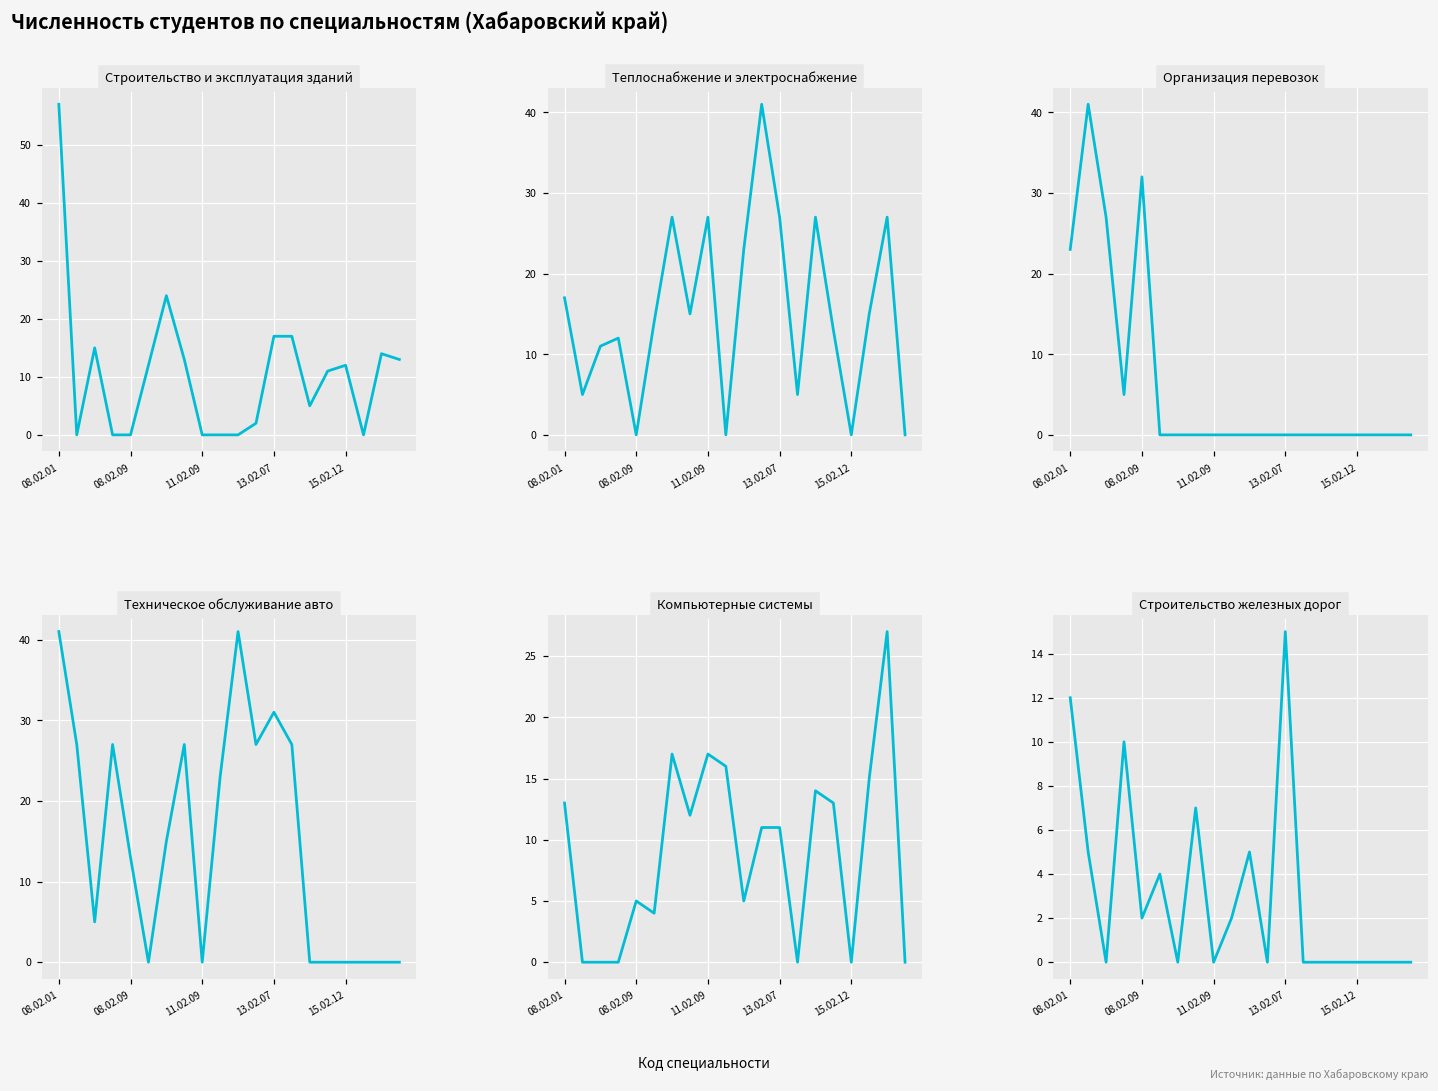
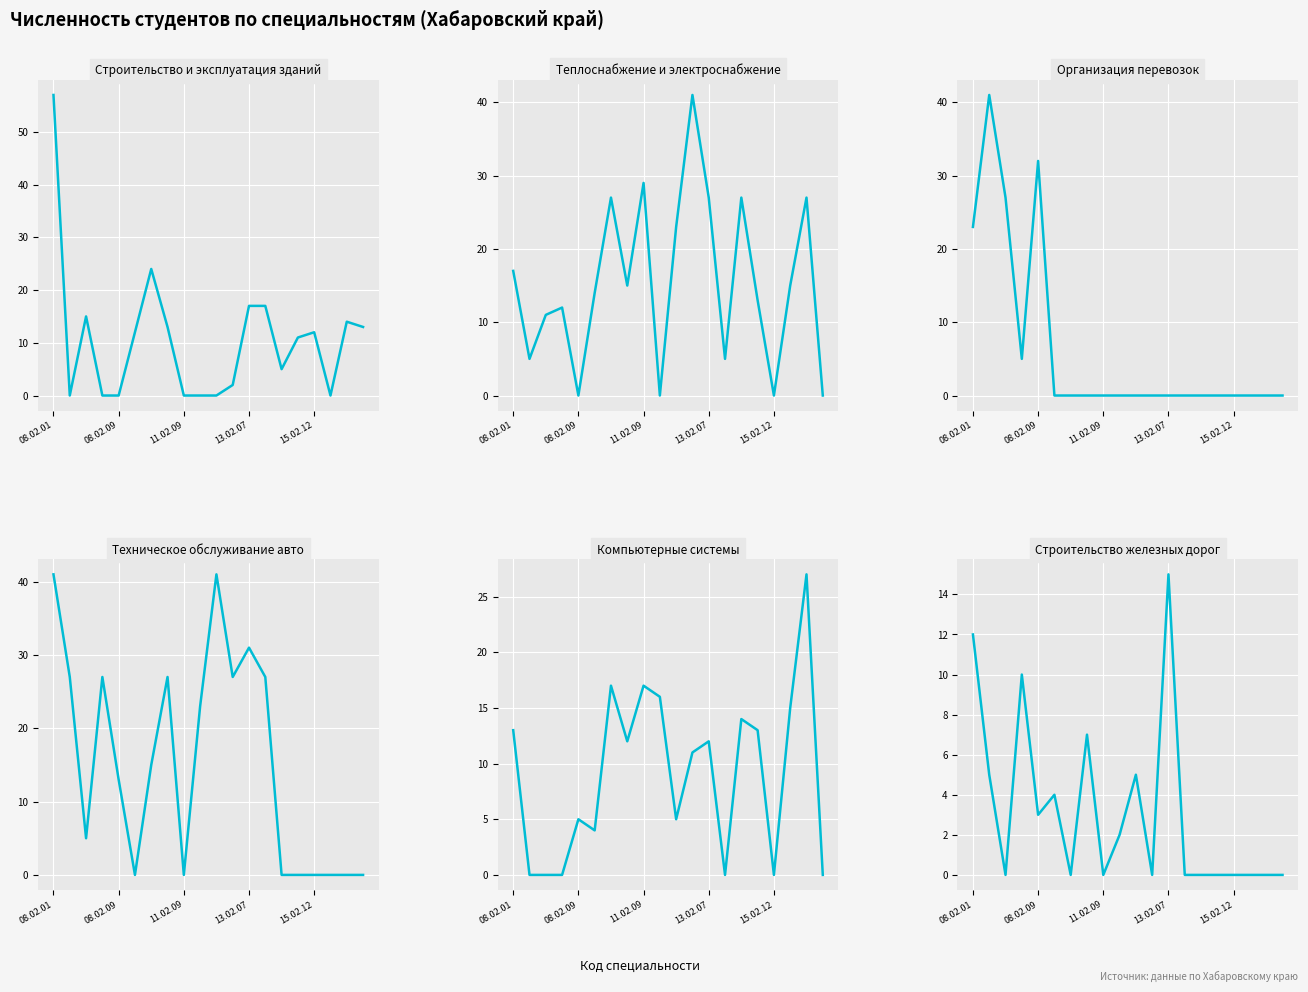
Теплоснабжение и электроснабжение, 11.02.09: 27 -> 29
Компьютерные системы, 13.02.07: 11 -> 12
Строительство железных дорог, 08.02.09: 2 -> 3
